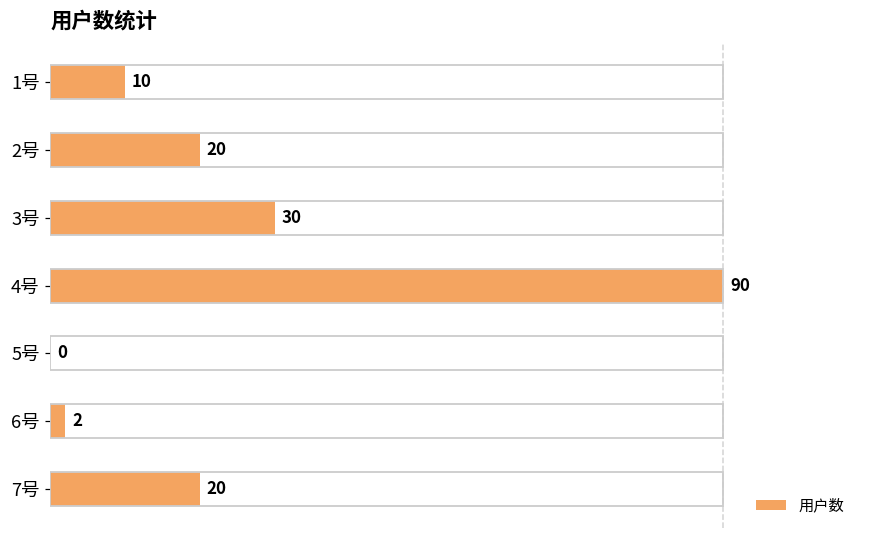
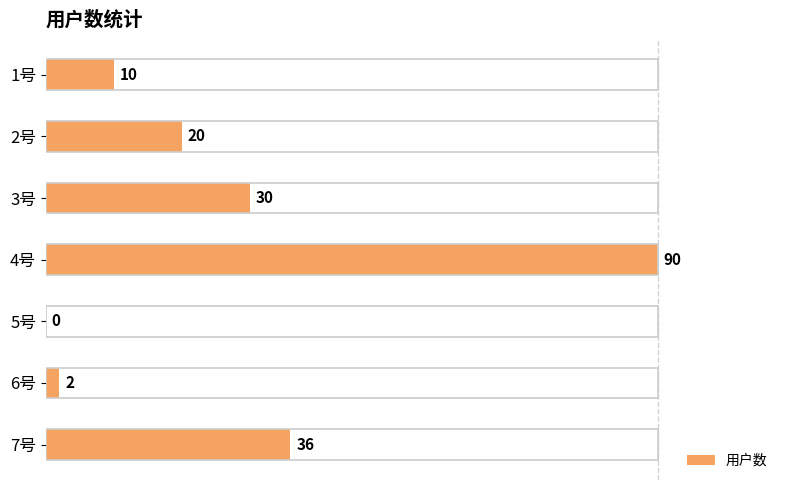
7号: 20 -> 36
